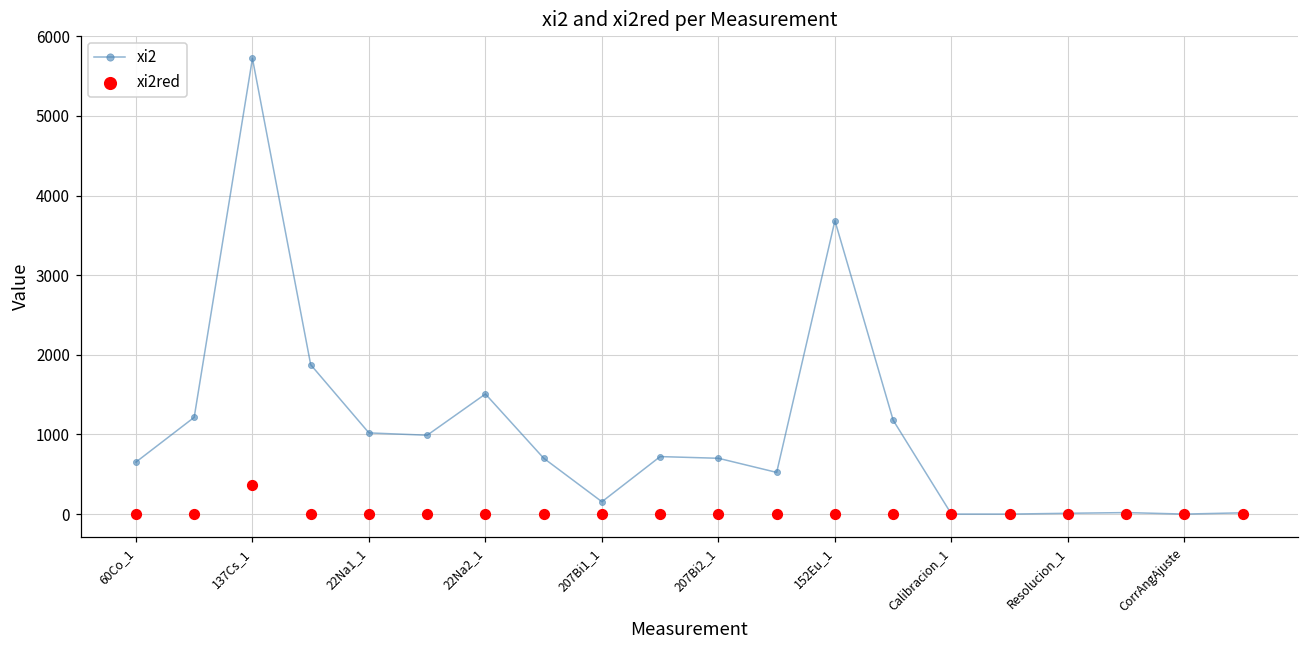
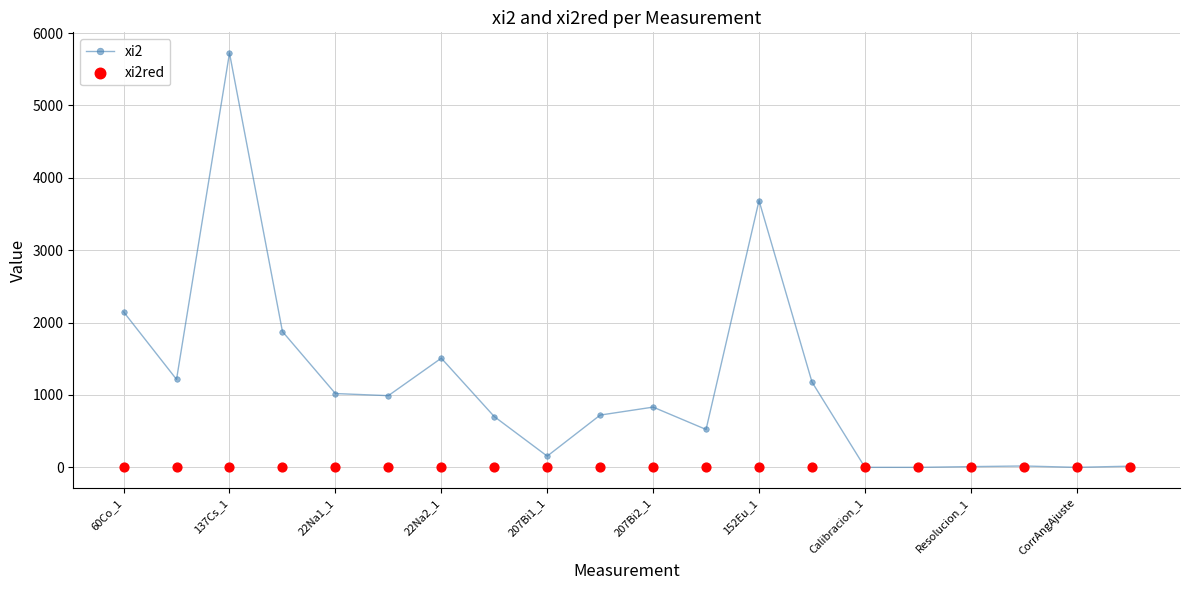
xi2, 60Co_1: 700 -> 2100
xi2red, 137Cs_1: 400 -> 0
xi2, 207Bi2_1: 700 -> 800
